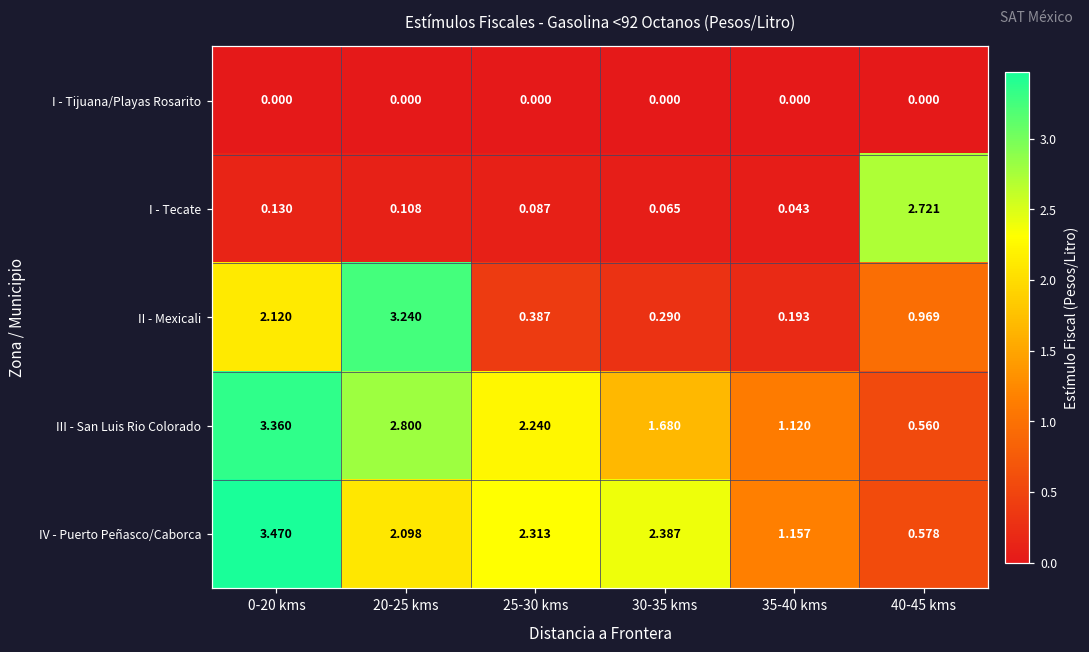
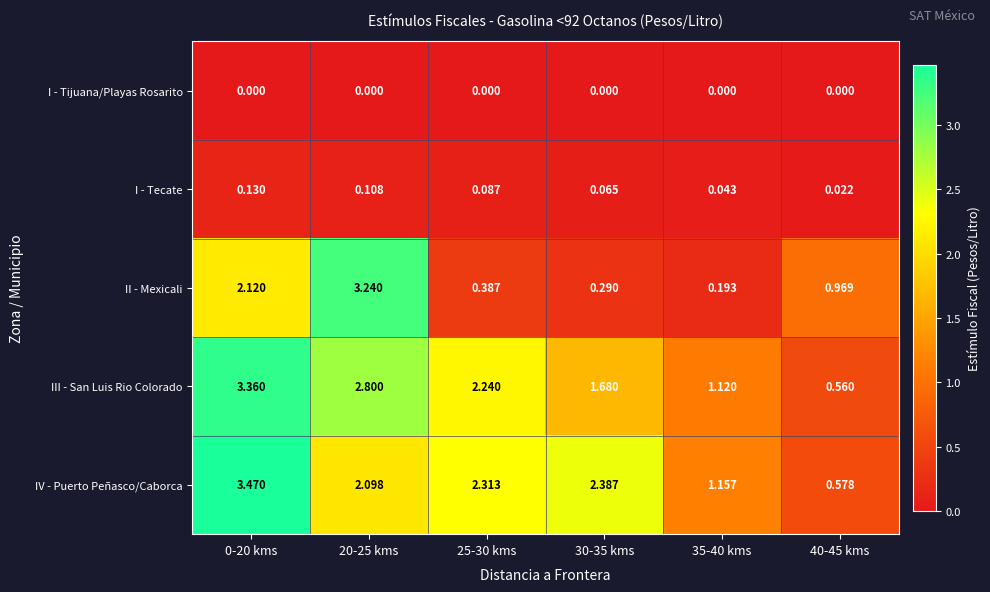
I - Tecate, 40-45 kms: 2.721 -> 0.022
